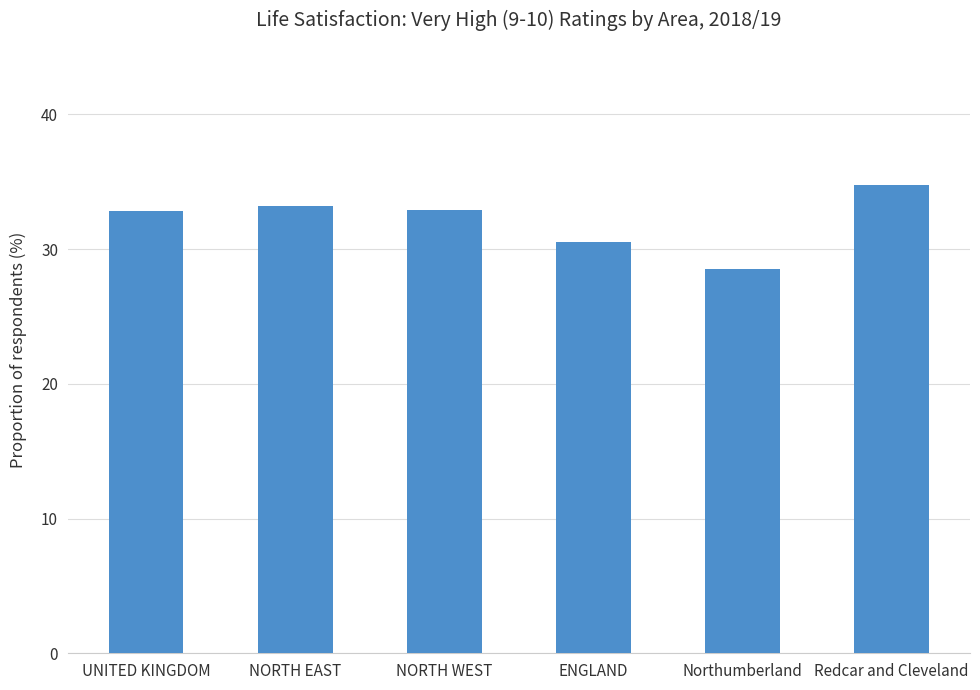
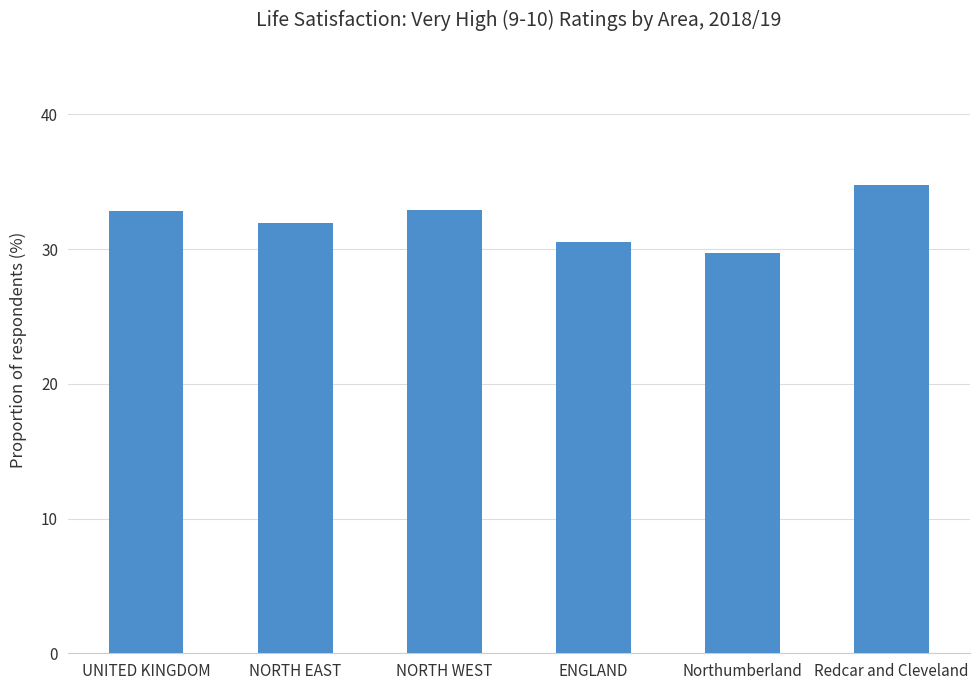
NORTH EAST: 33.2 -> 32.0
Northumberland: 28.5 -> 29.7
